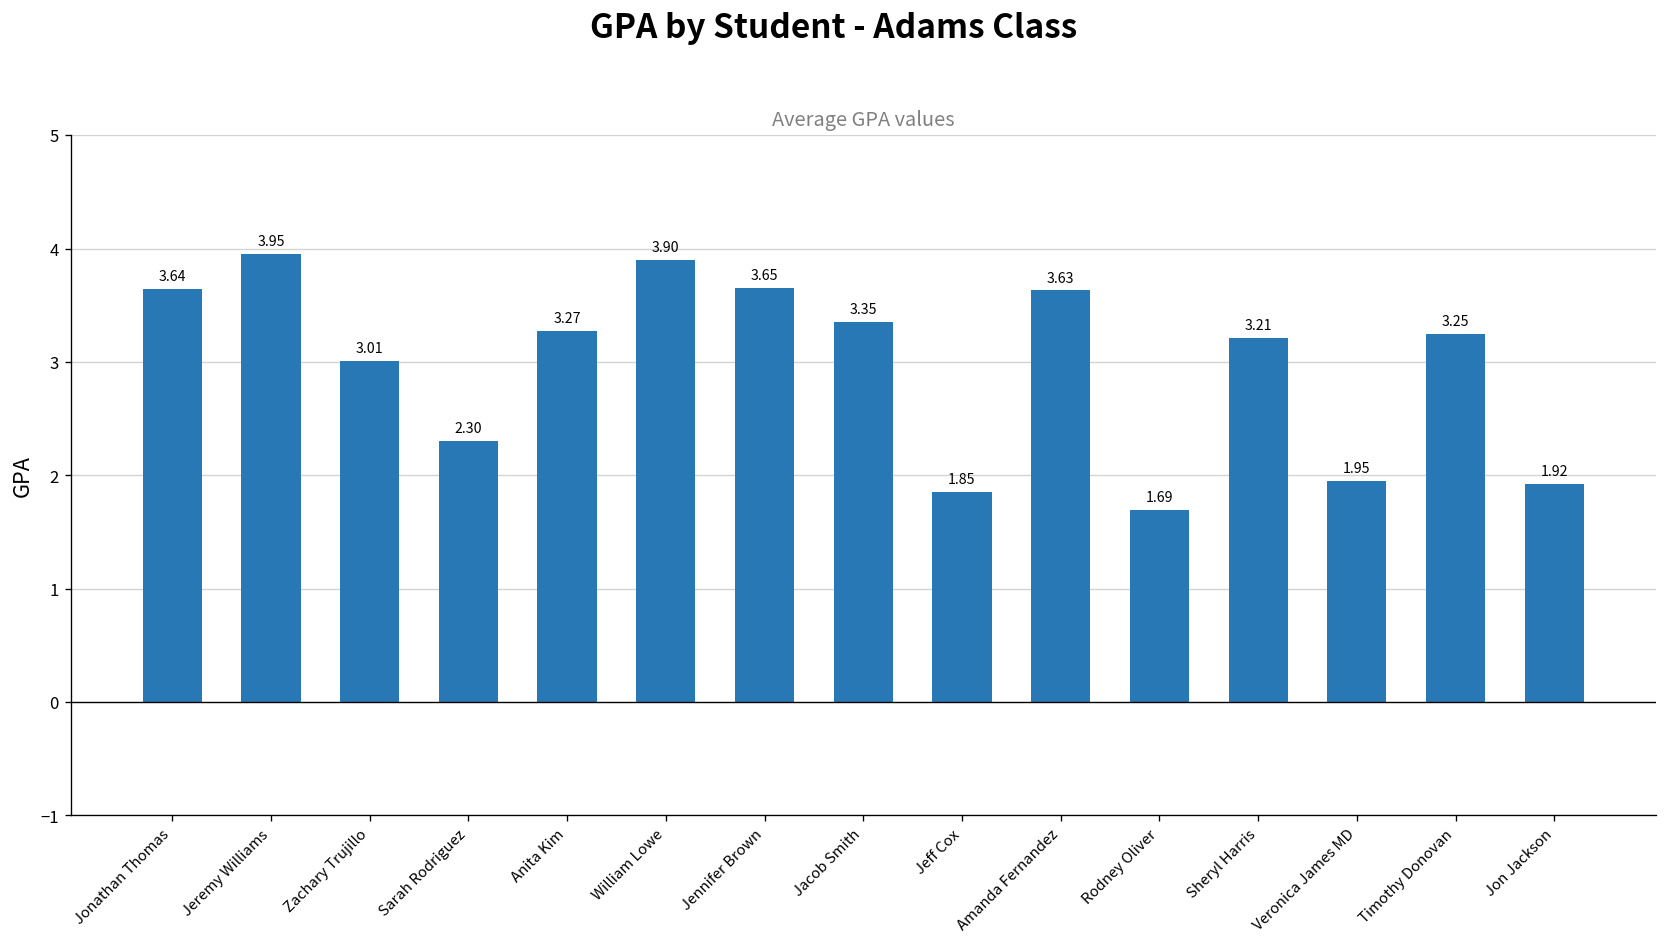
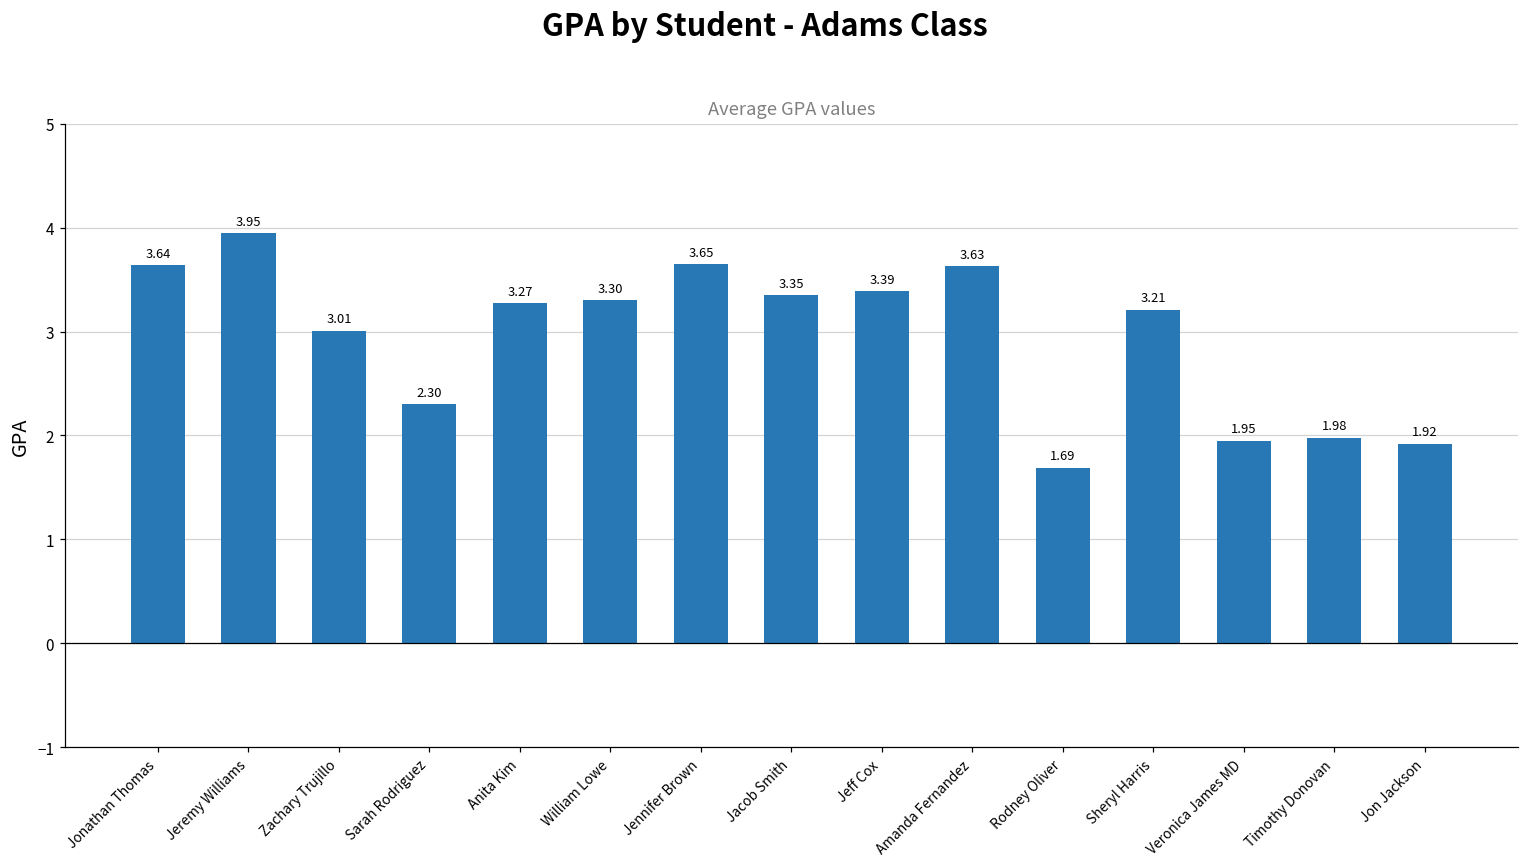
William Lowe: 3.90 -> 3.30
Jeff Cox: 1.85 -> 3.39
Timothy Donovan: 3.25 -> 1.98
